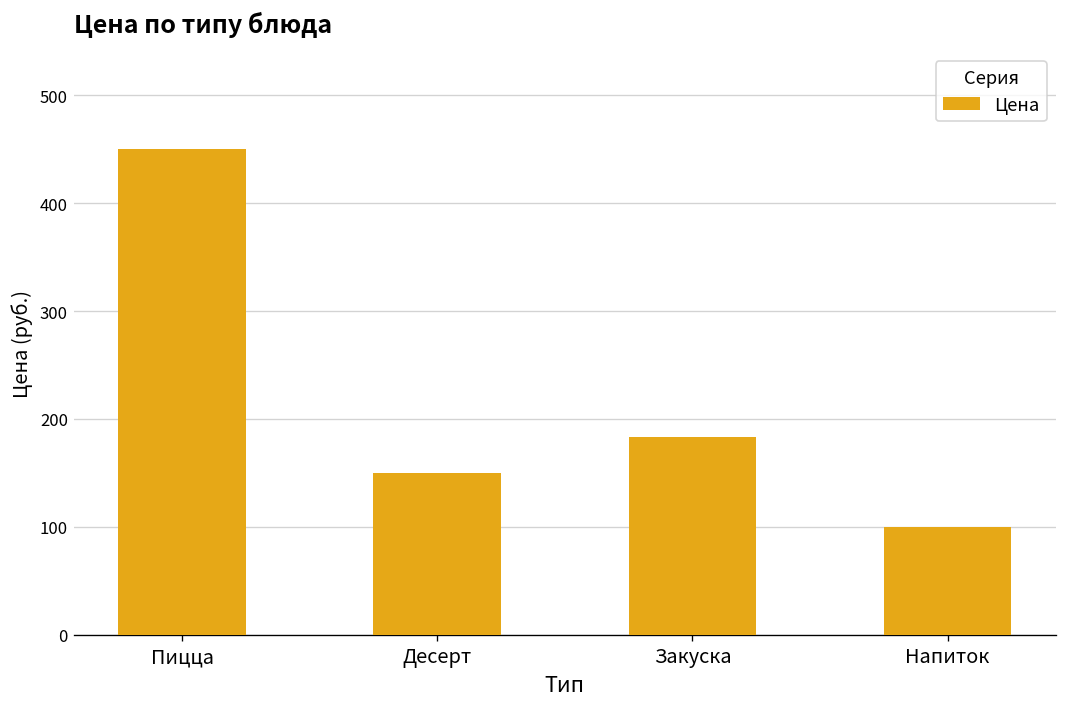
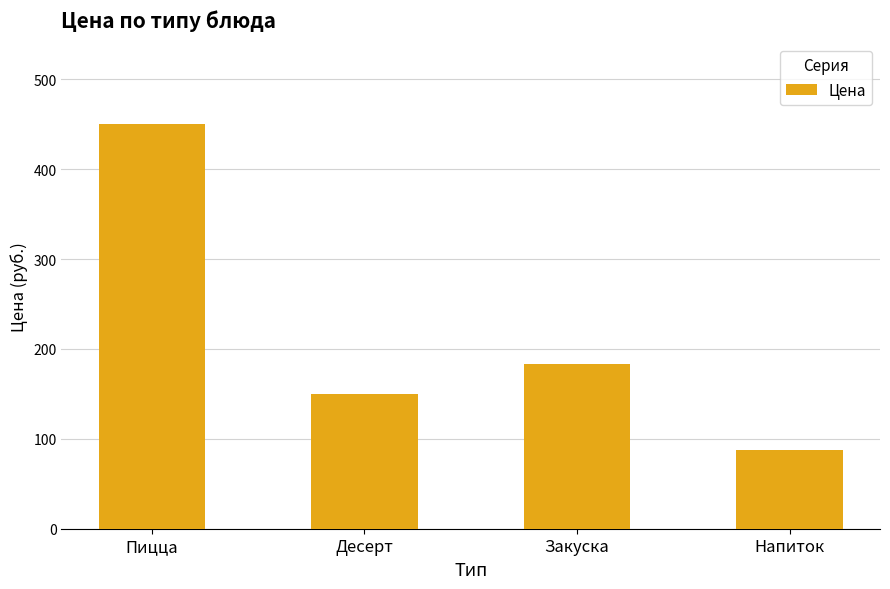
Напиток: 100 -> 90
